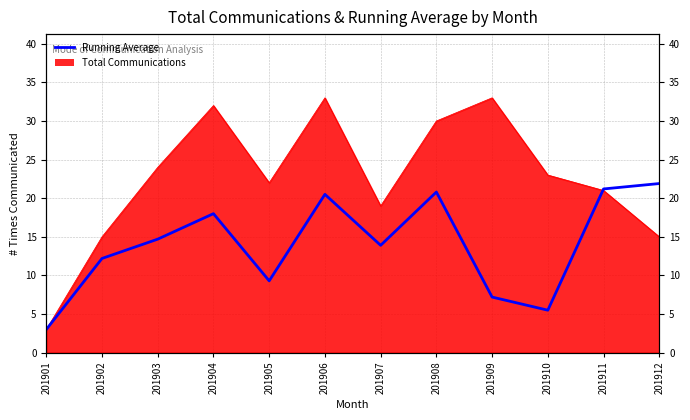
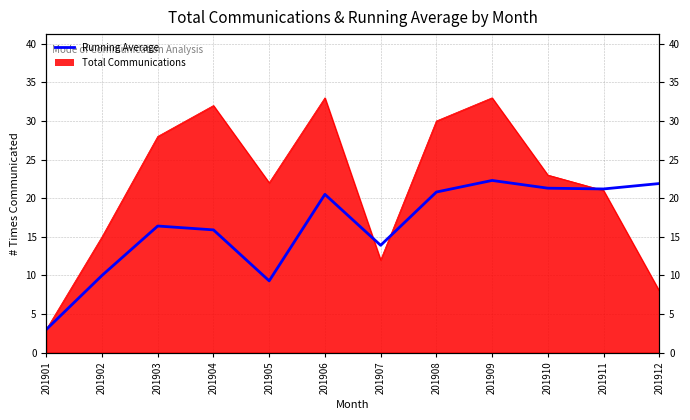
Running Average, 201902: 12 -> 10
Total Communications, 201903: 24 -> 28
Running Average, 201903: 15 -> 16
Running Average, 201904: 18 -> 16
Total Communications, 201907: 19 -> 12
Running Average, 201909: 7 -> 22
Running Average, 201910: 6 -> 21
Total Communications, 201912: 15 -> 8
